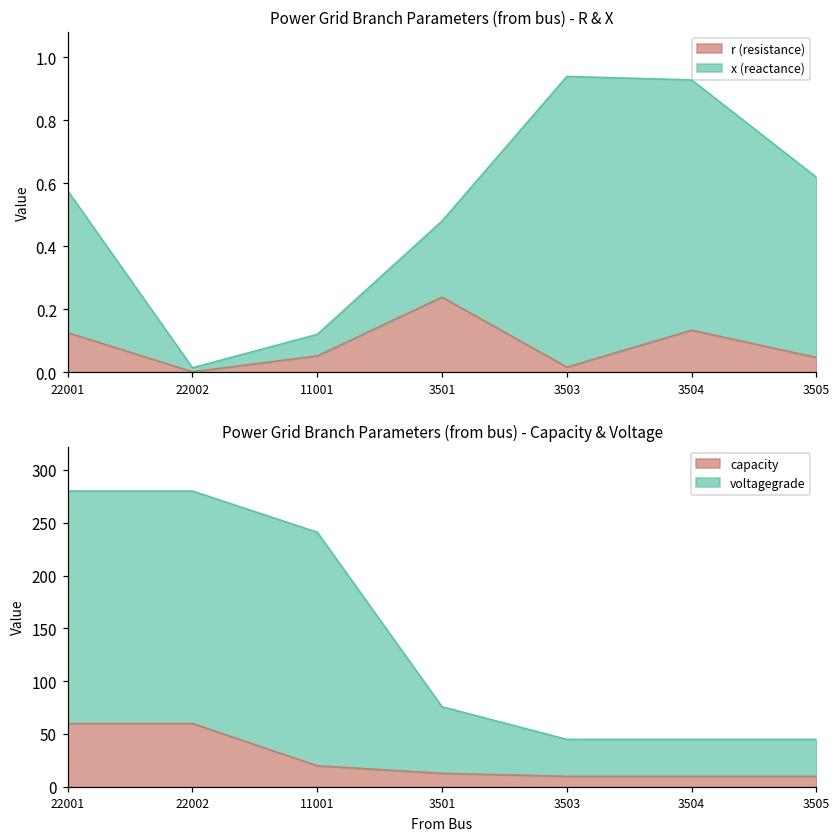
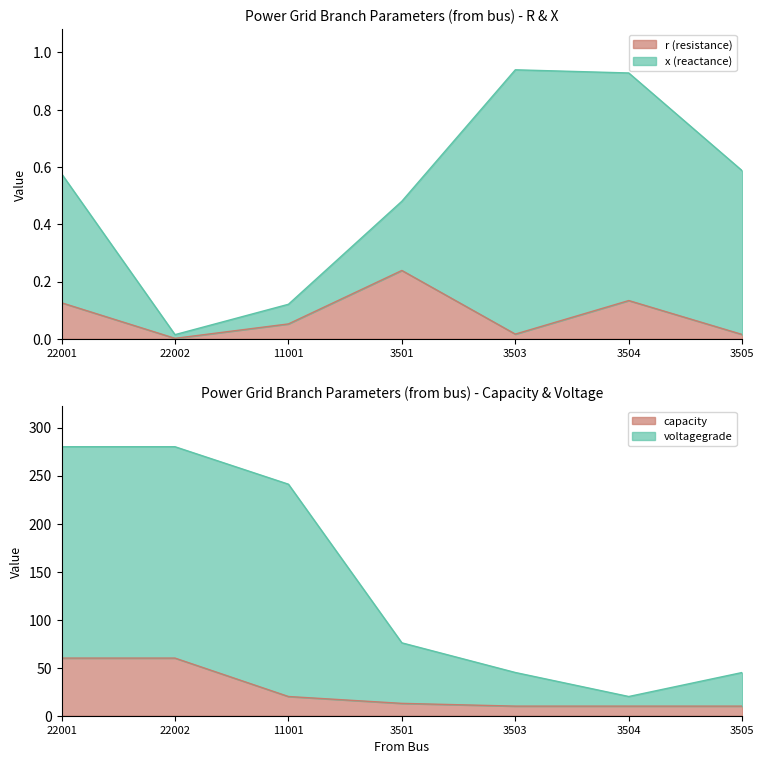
Power Grid Branch Parameters (from bus) - R & X, r (resistance), 3505: 0.05 -> 0.02
Power Grid Branch Parameters (from bus) - Capacity & Voltage, voltagegrade, 3504: 40 -> 10
